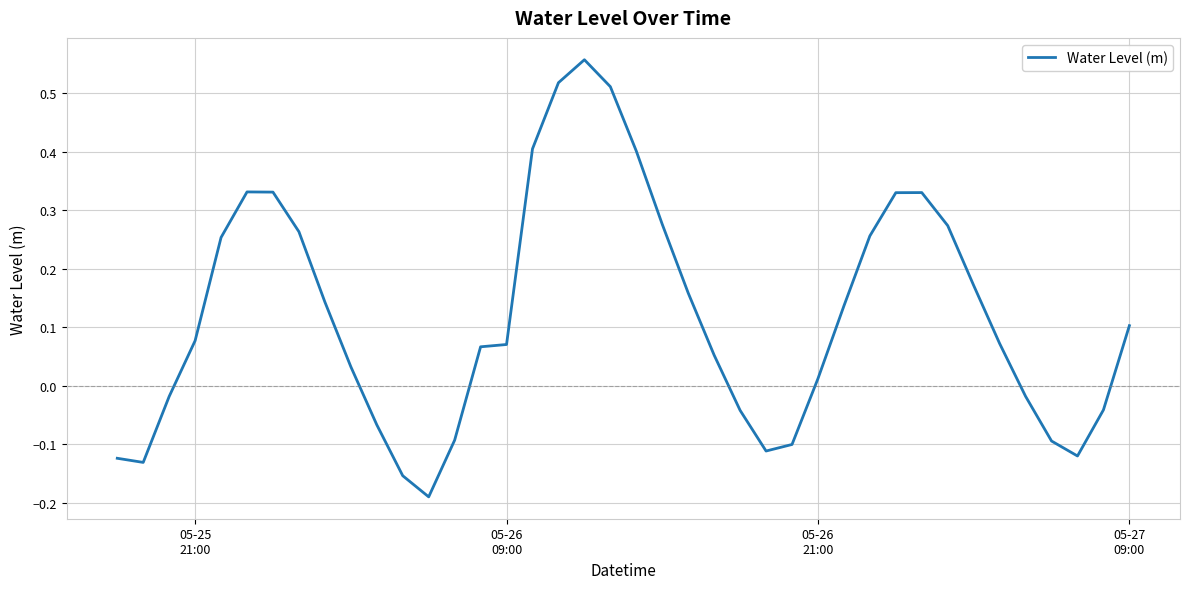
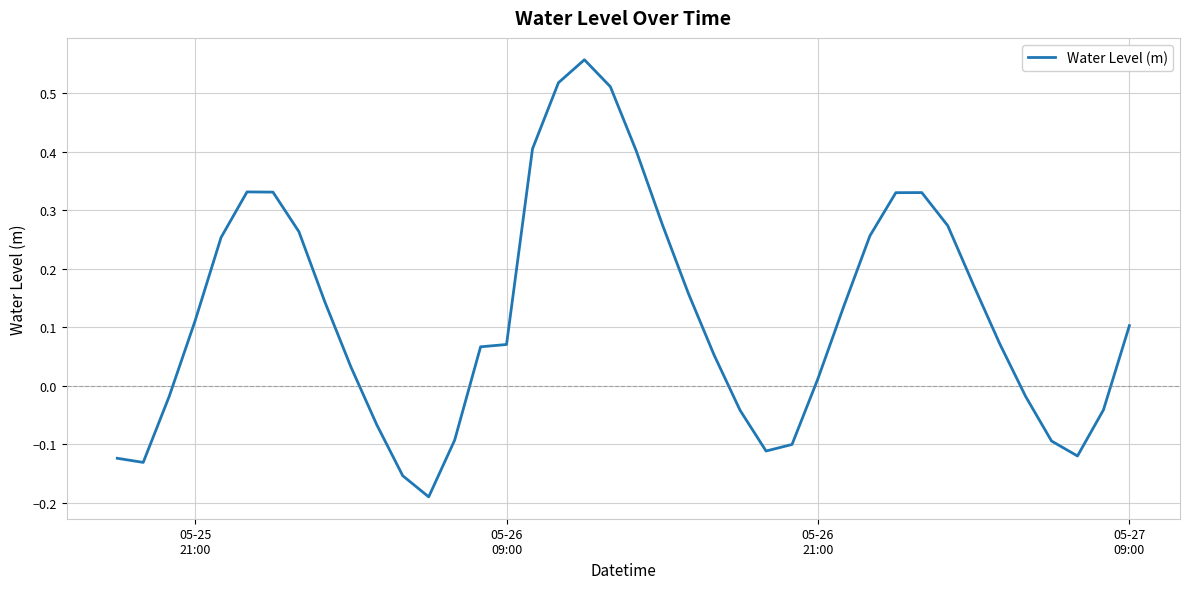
05-25 21:00: 0.08 -> 0.11
